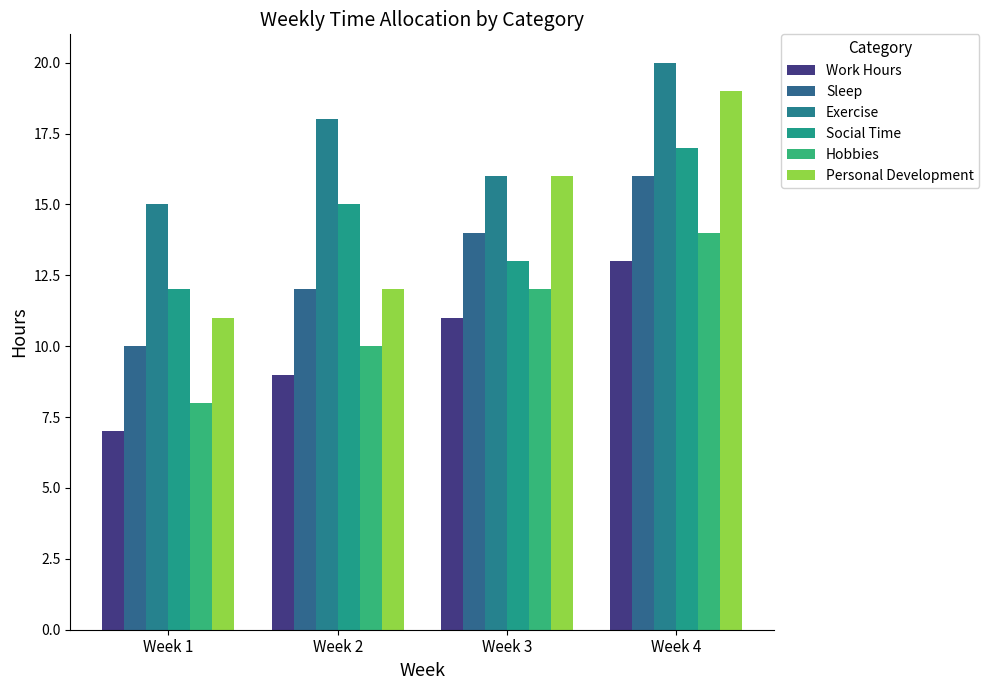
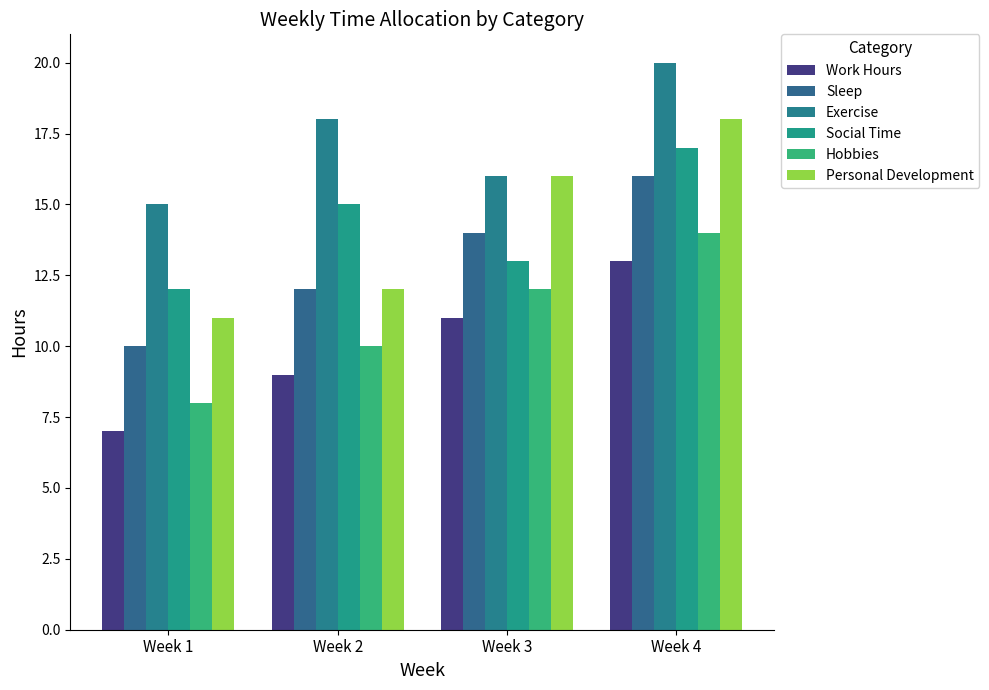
Personal Development, Week 4: 19 -> 18
